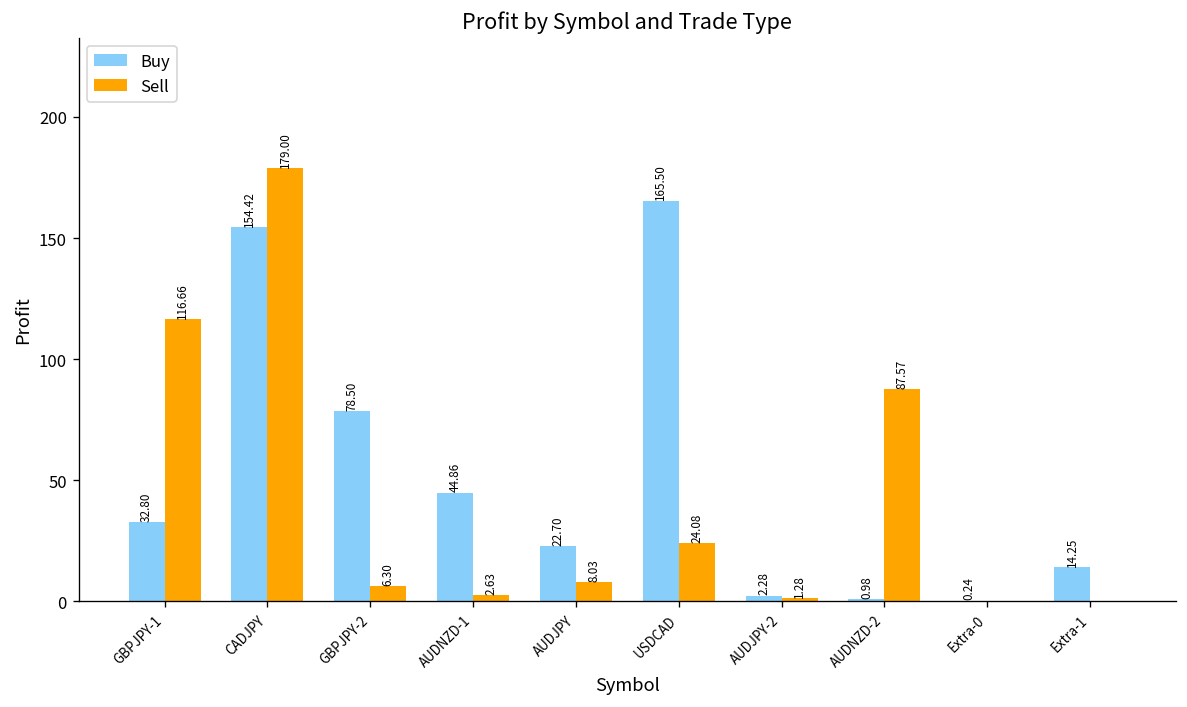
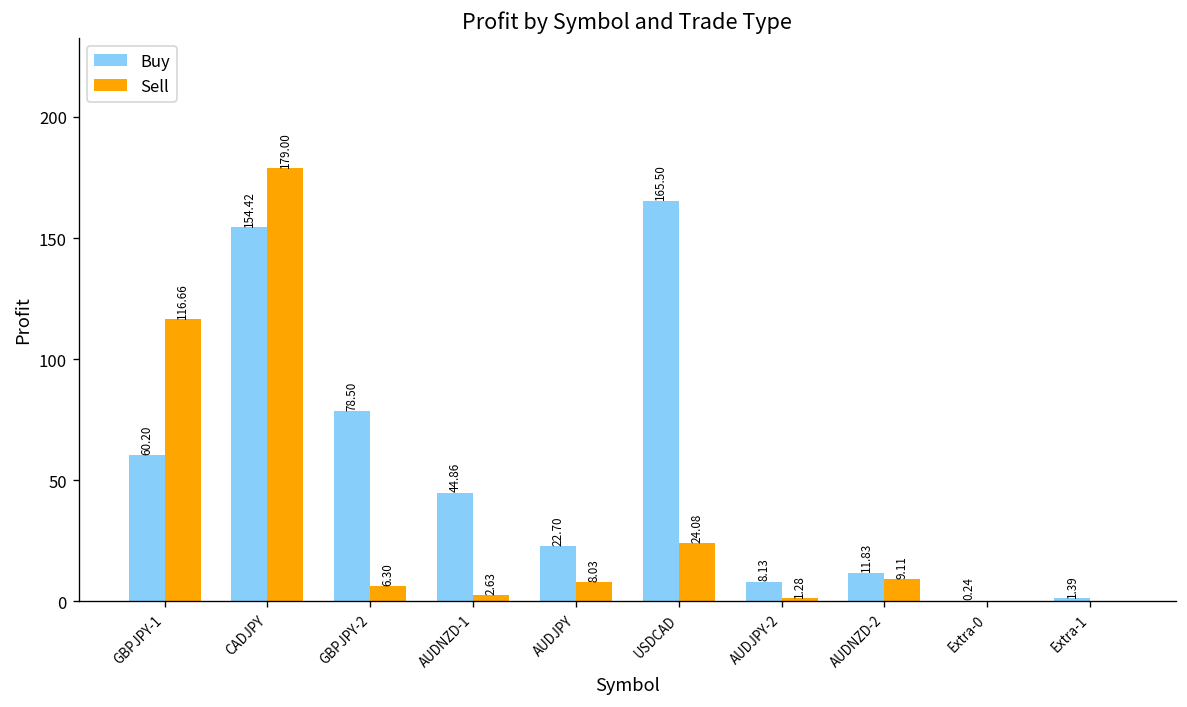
Buy, GBPJPY-1: 32.80 -> 60.20
Buy, AUDJPY-2: 2.28 -> 8.13
Buy, AUDNZD-2: 0.98 -> 11.83
Sell, AUDNZD-2: 87.57 -> 9.11
Buy, Extra-1: 14.25 -> 1.39
